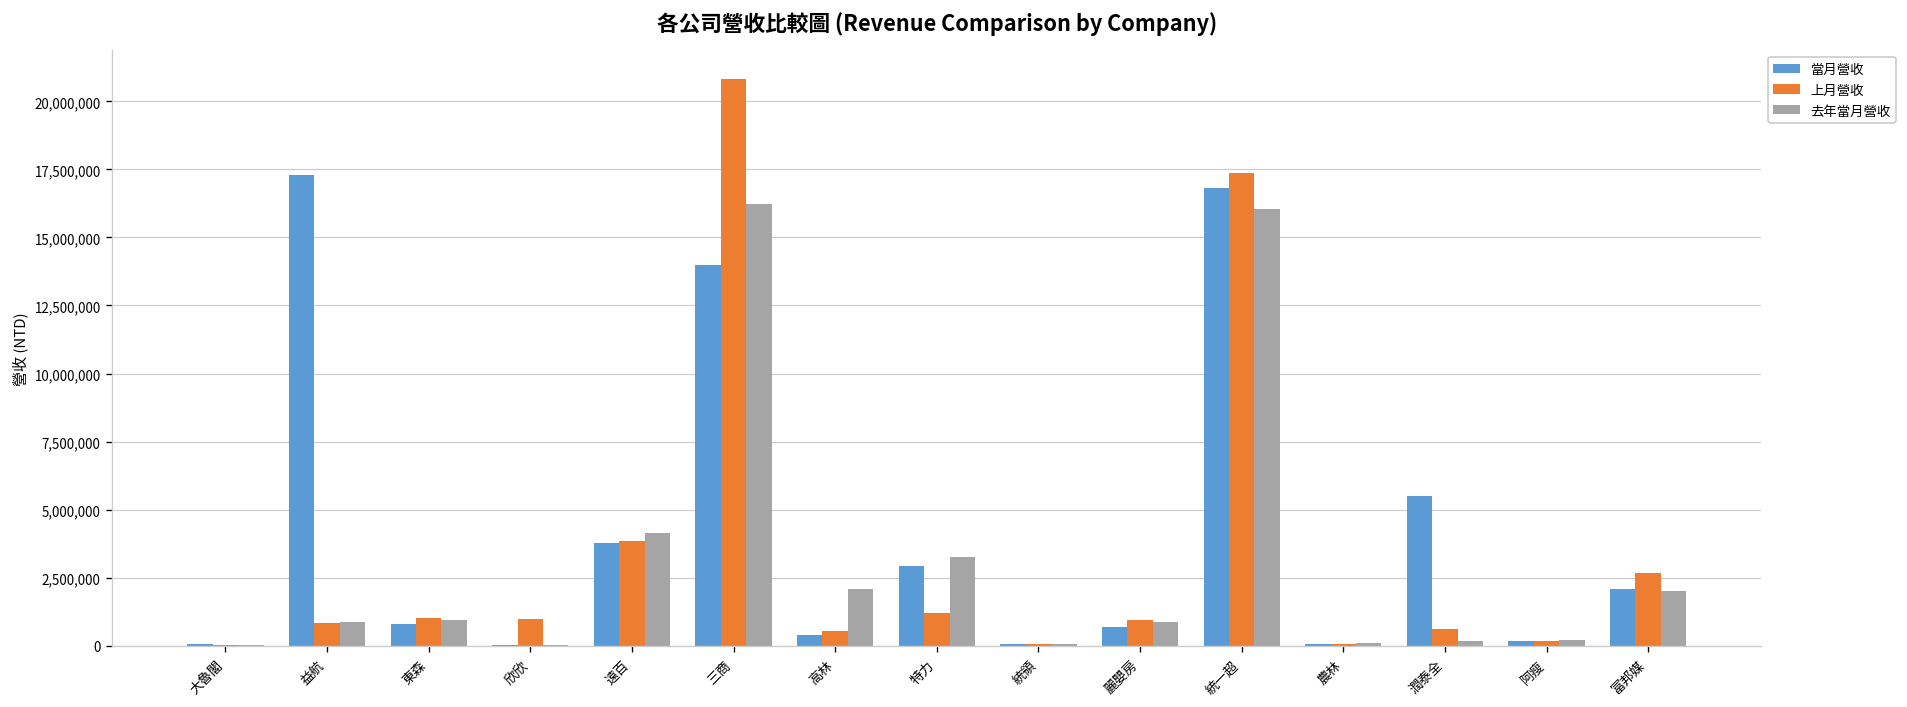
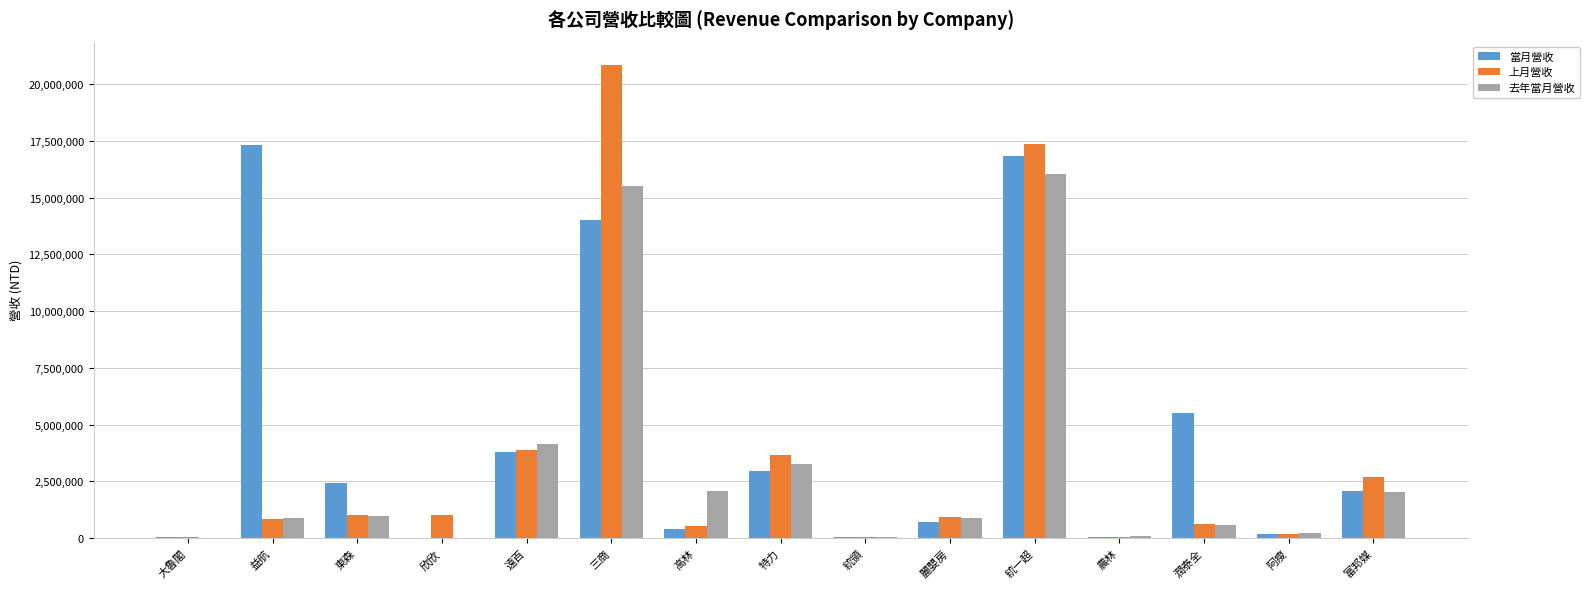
當月營收, 東森: 800,000 -> 2,400,000
去年當月營收, 三商: 16,200,000 -> 15,500,000
上月營收, 特力: 1,200,000 -> 3,700,000
去年當月營收, 潤泰全: 200,000 -> 600,000
